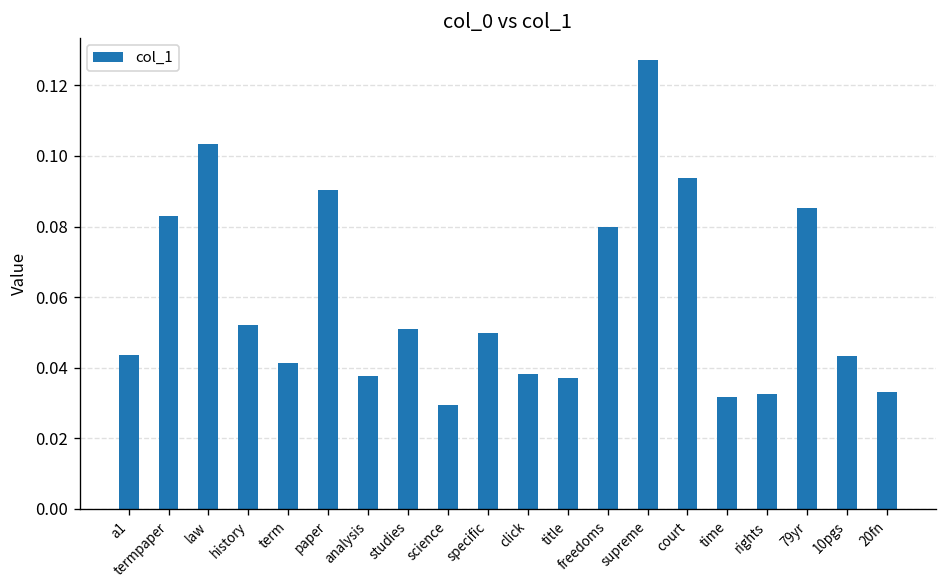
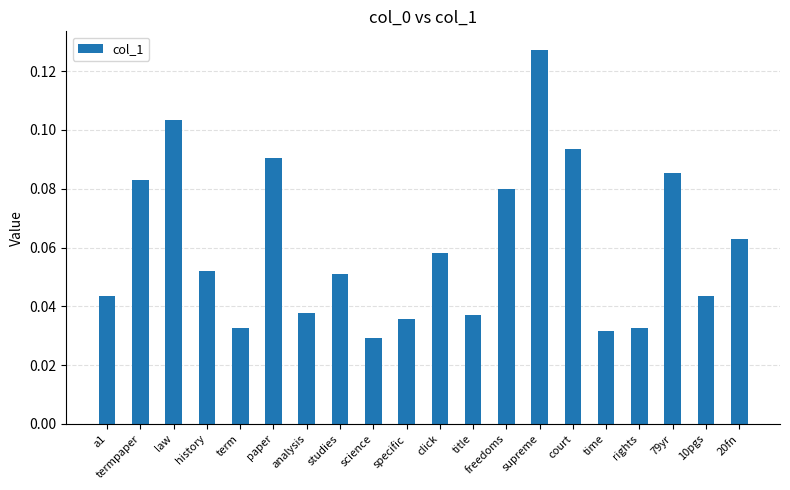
term: 0.041 -> 0.033
specific: 0.050 -> 0.036
click: 0.038 -> 0.058
20fn: 0.033 -> 0.063
